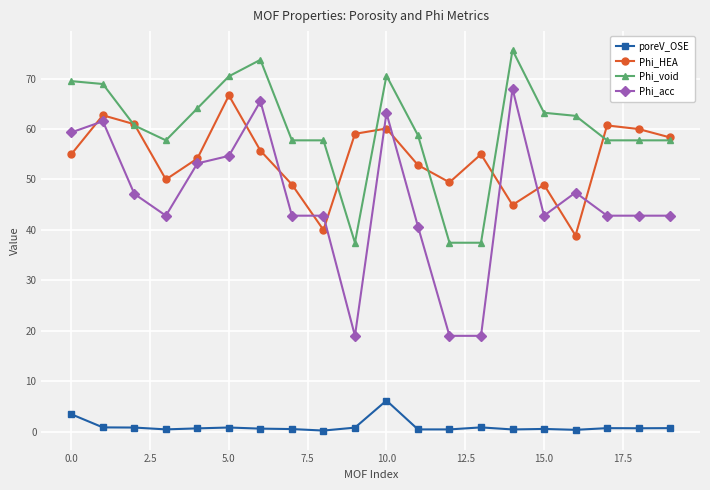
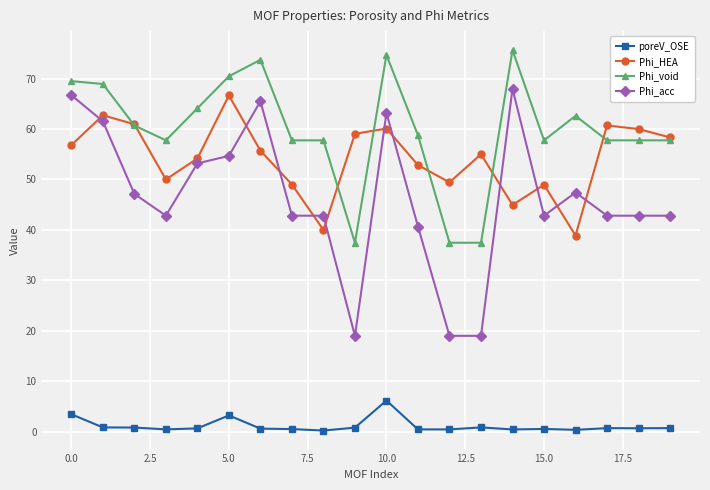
Phi_HEA, 0.0: 55 -> 57
Phi_acc, 0.0: 59 -> 67
poreV_OSE, 5.0: 1 -> 3
Phi_void, 10.0: 71 -> 75
Phi_void, 15.0: 63 -> 58
